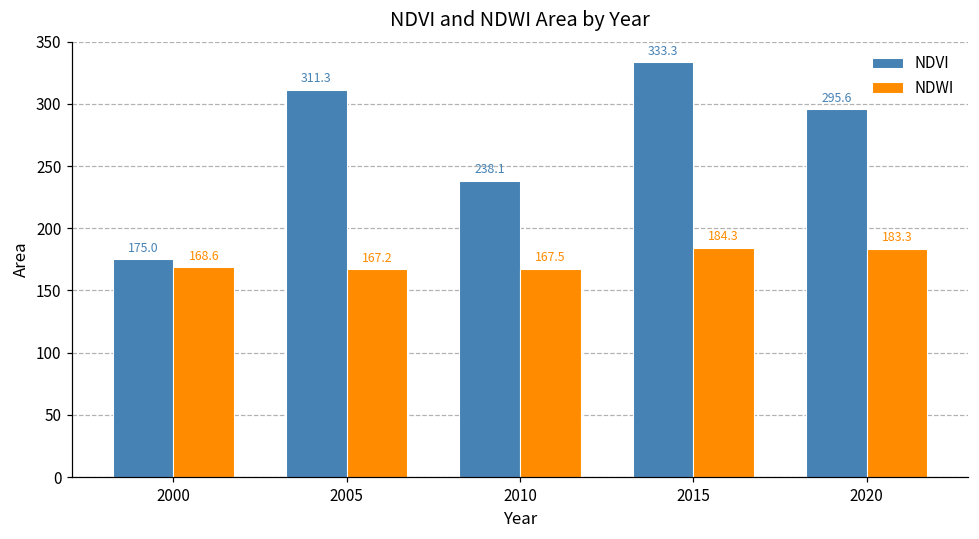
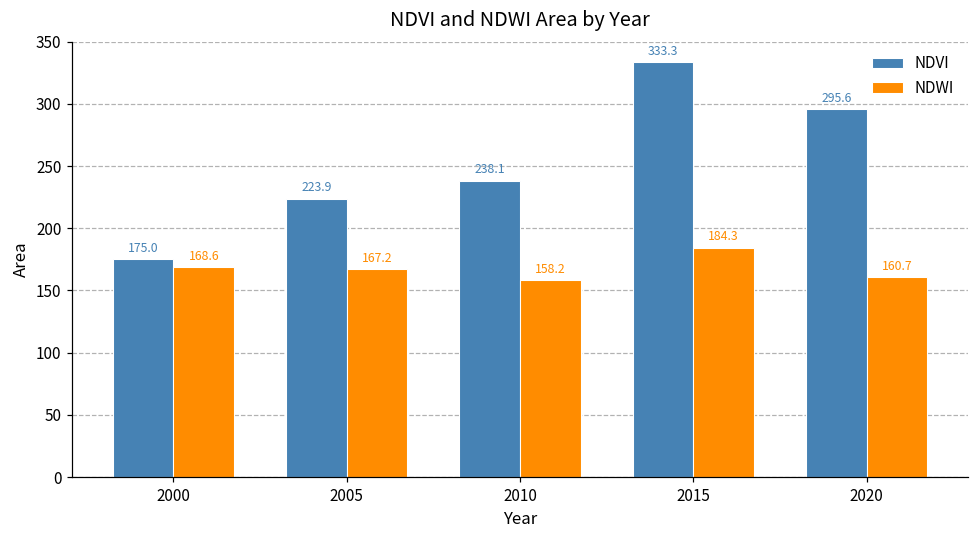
NDVI, 2005: 311.3 -> 223.9
NDWI, 2010: 167.5 -> 158.2
NDWI, 2020: 183.3 -> 160.7
